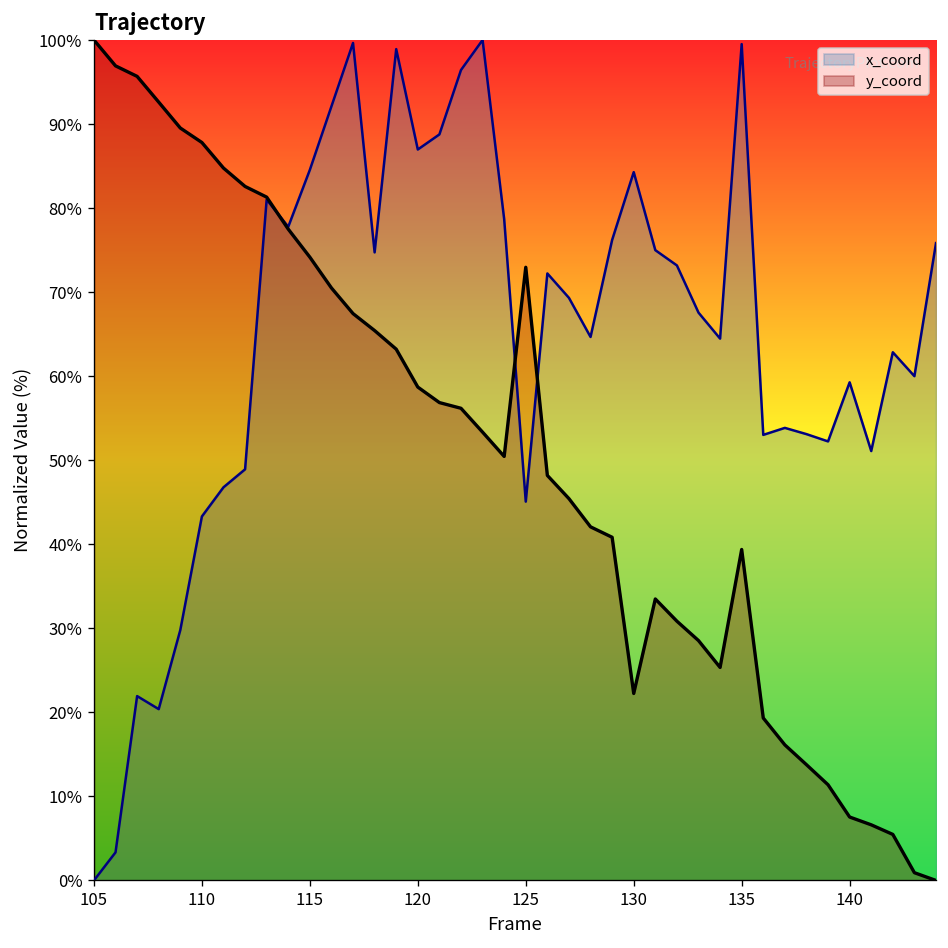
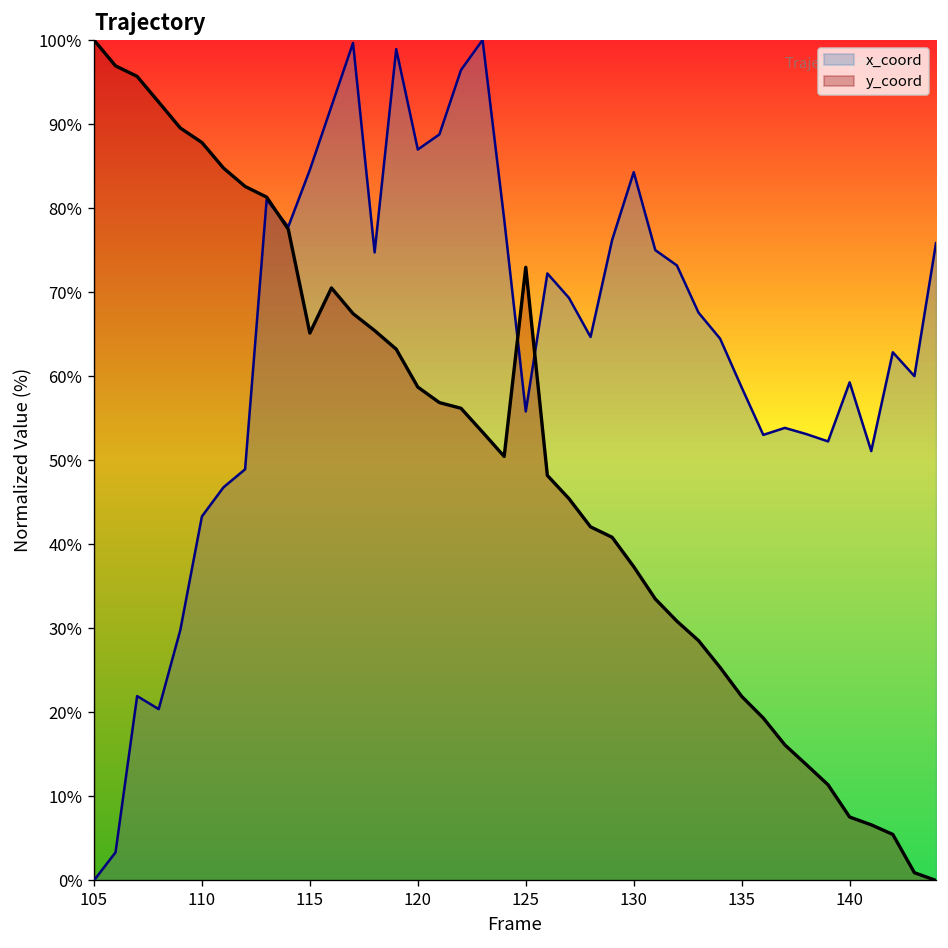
y_coord, 115: 74% -> 65%
x_coord, 125: 45% -> 56%
y_coord, 130: 22% -> 37%
x_coord, 135: 100% -> 59%
y_coord, 135: 39% -> 22%
